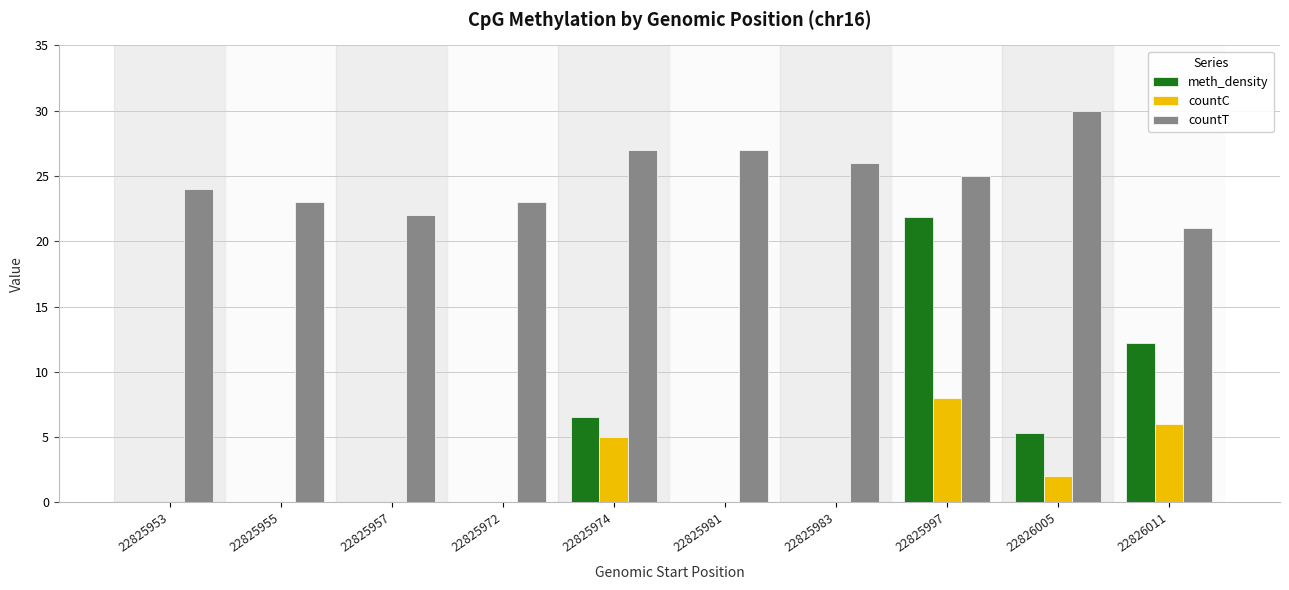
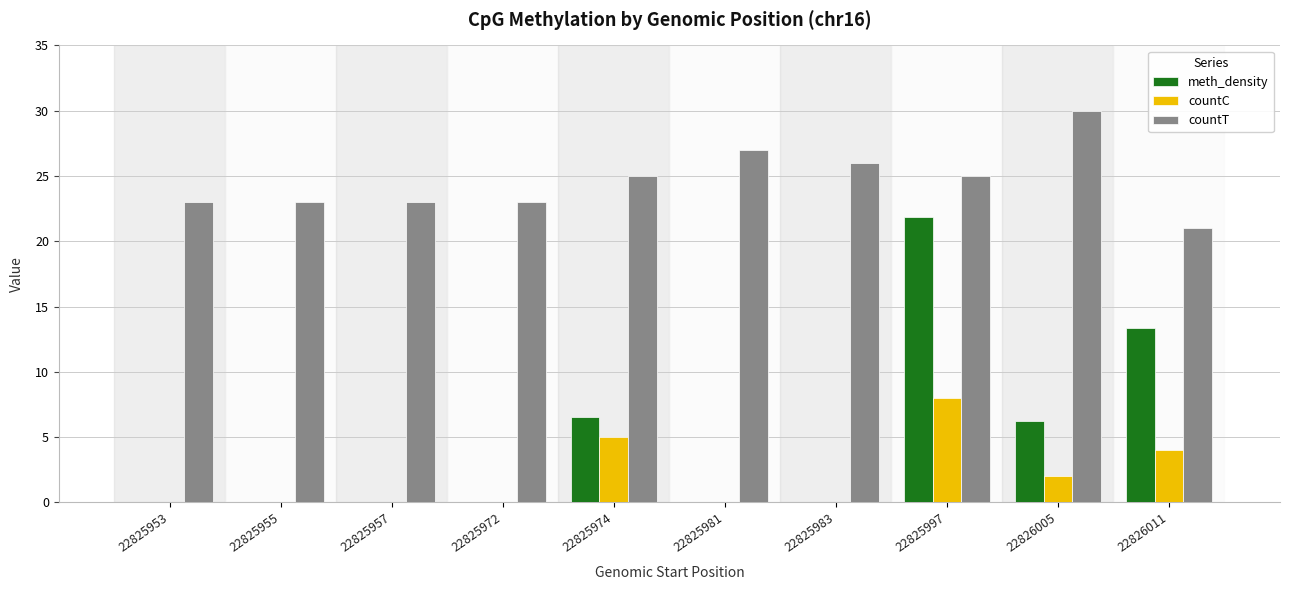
countT, 22825953: 24 -> 23
countT, 22825957: 22 -> 23
countT, 22825974: 27 -> 25
meth_density, 22826005: 5.3 -> 6.3
meth_density, 22826011: 12.2 -> 13.3
countC, 22826011: 6 -> 4
